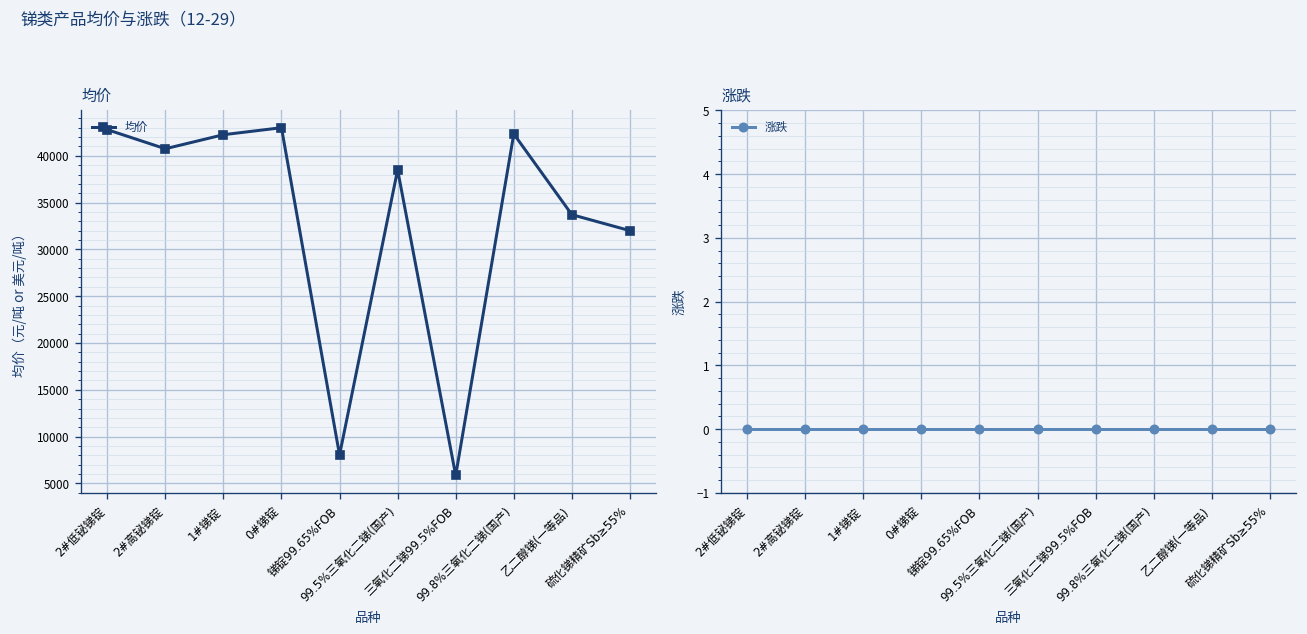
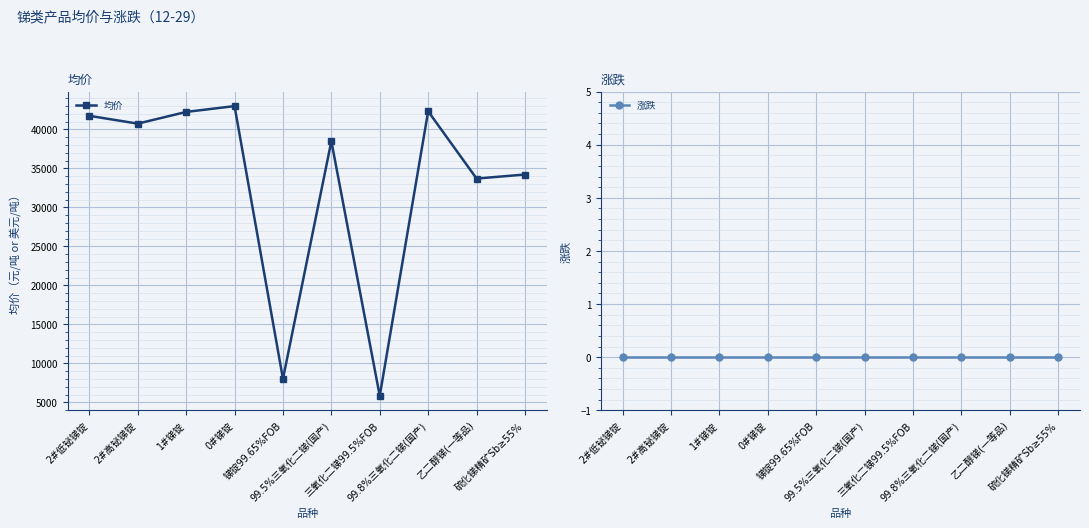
均价, 2#低铋锑锭: 43000 -> 42000
均价, 硫化锑精矿Sb≥55%: 32000 -> 34000
